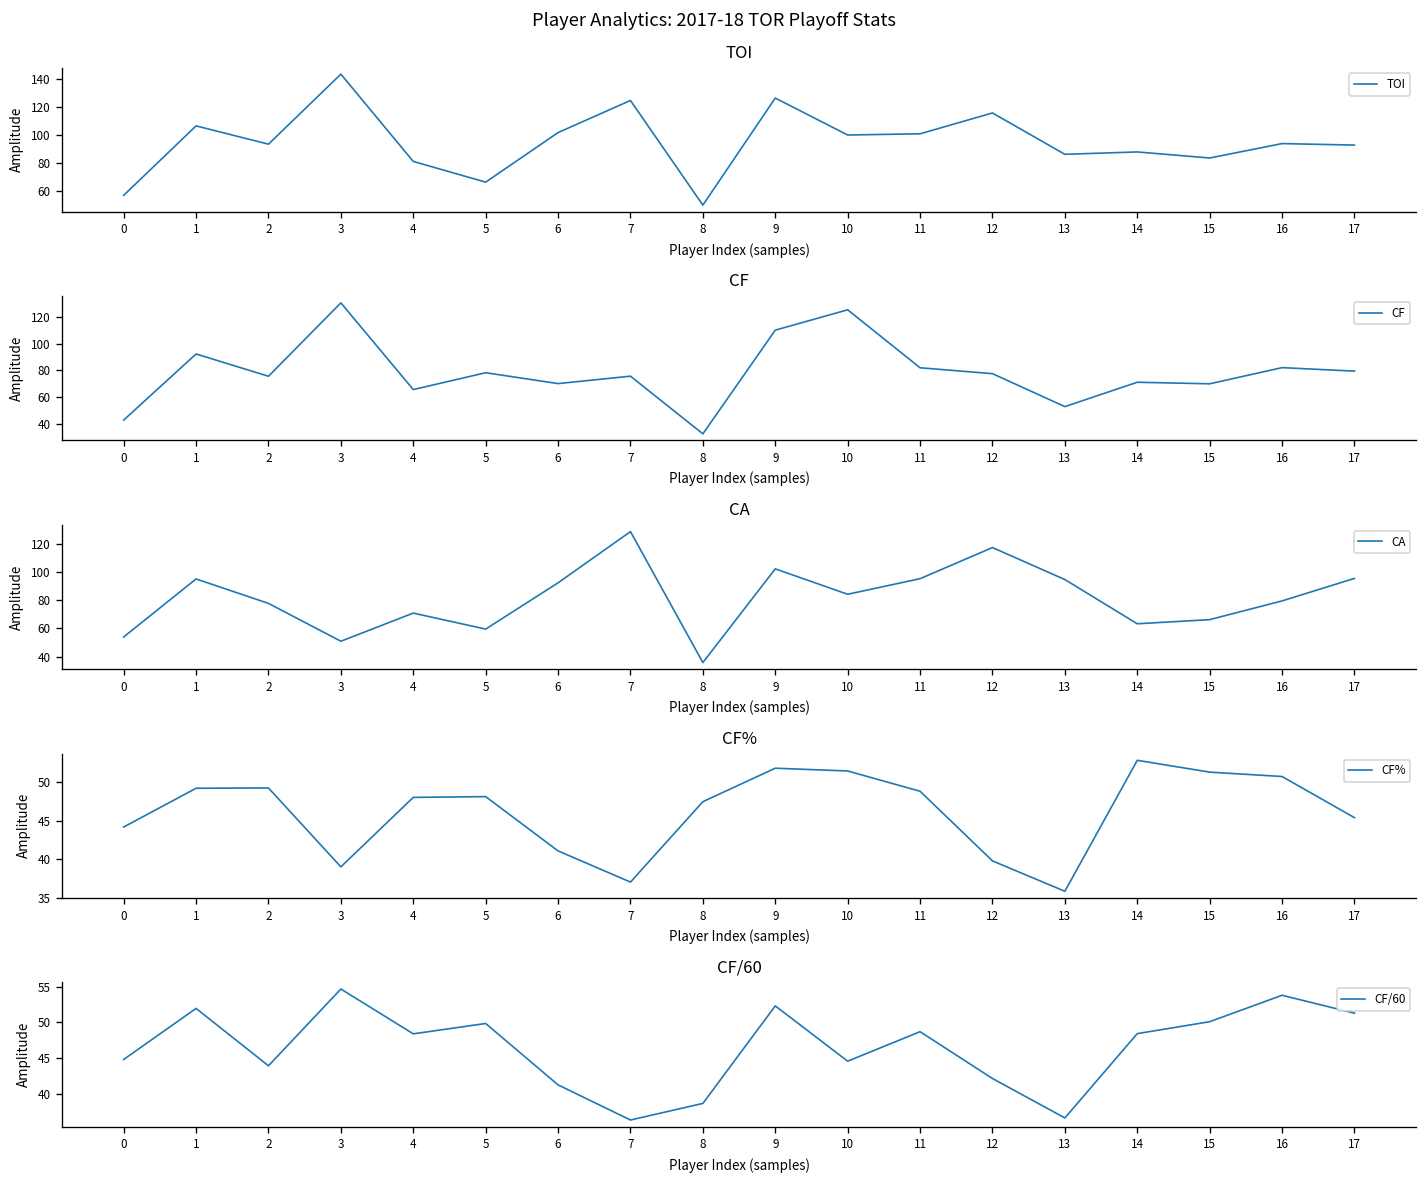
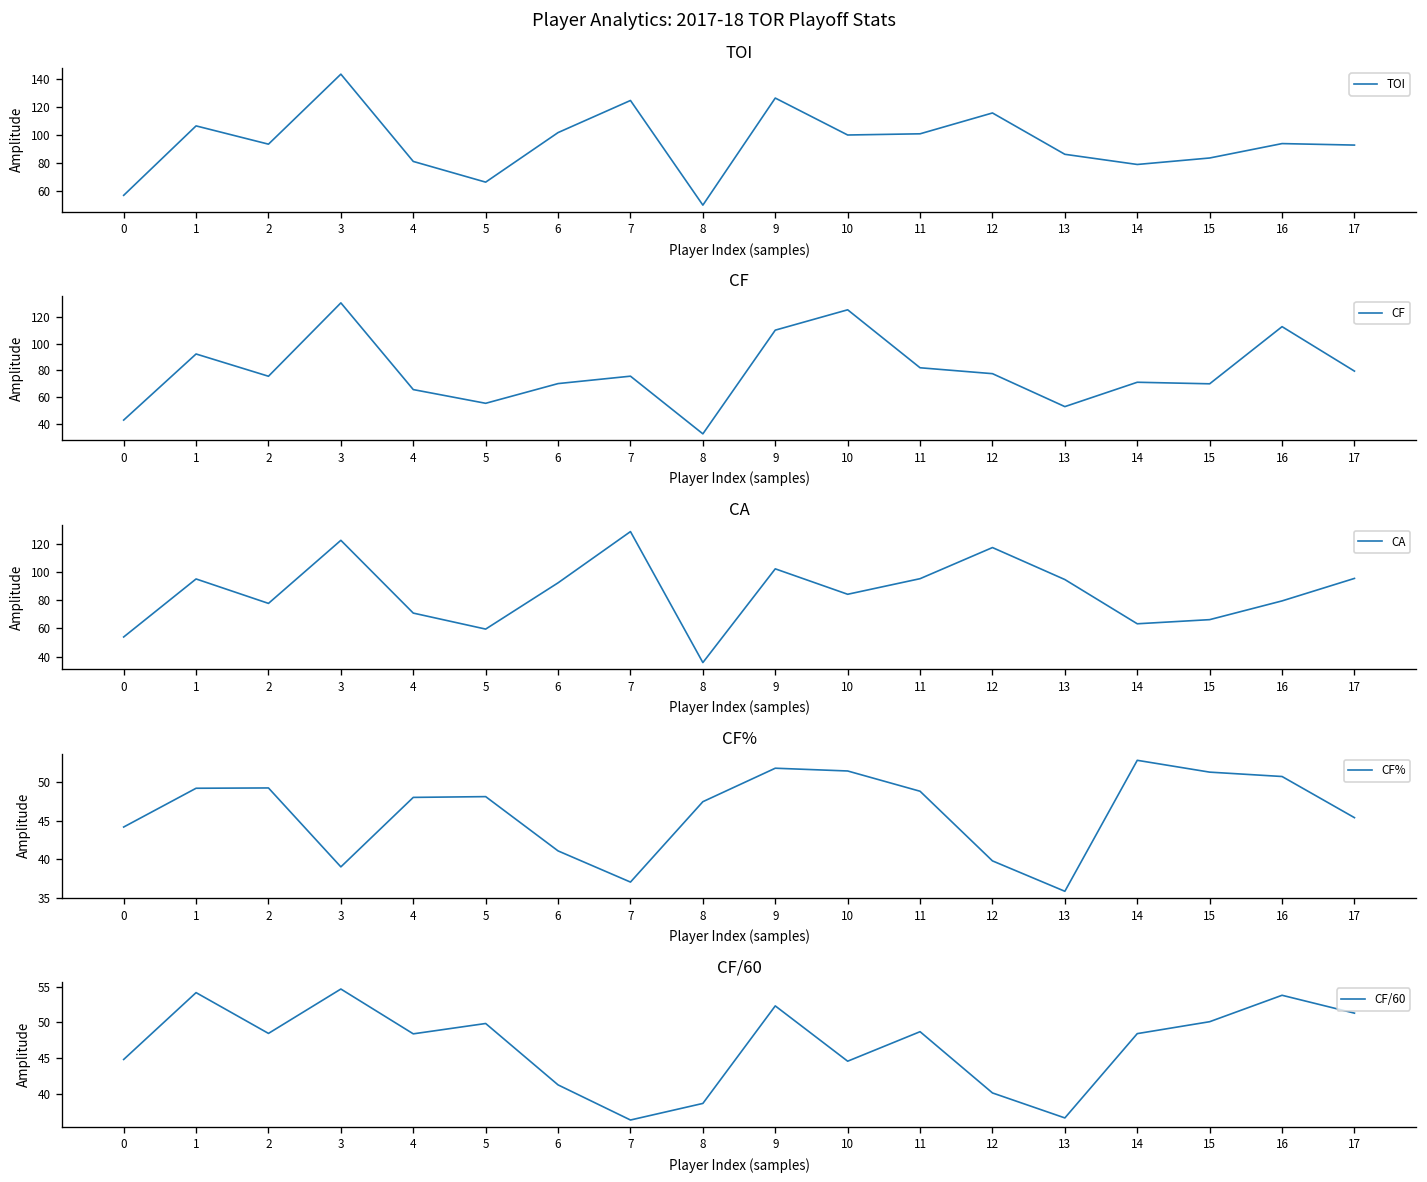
TOI, 14: 88 -> 79
CF, 5: 78 -> 55
CF, 16: 82 -> 113
CA, 3: 51 -> 122
CF/60, 1: 52 -> 54
CF/60, 2: 44 -> 48
CF/60, 12: 42 -> 40
